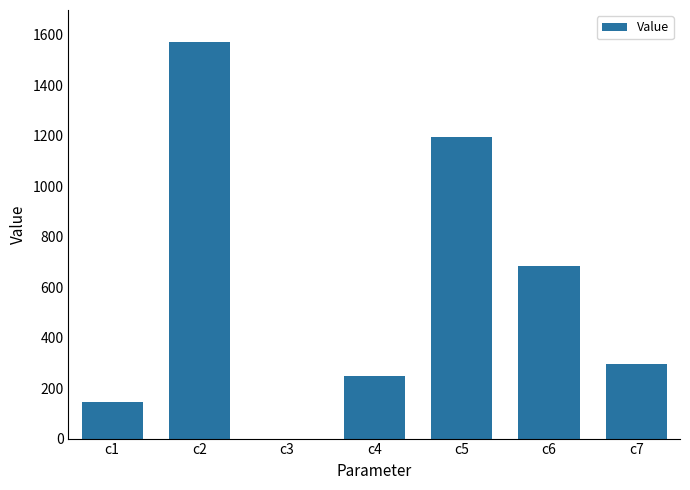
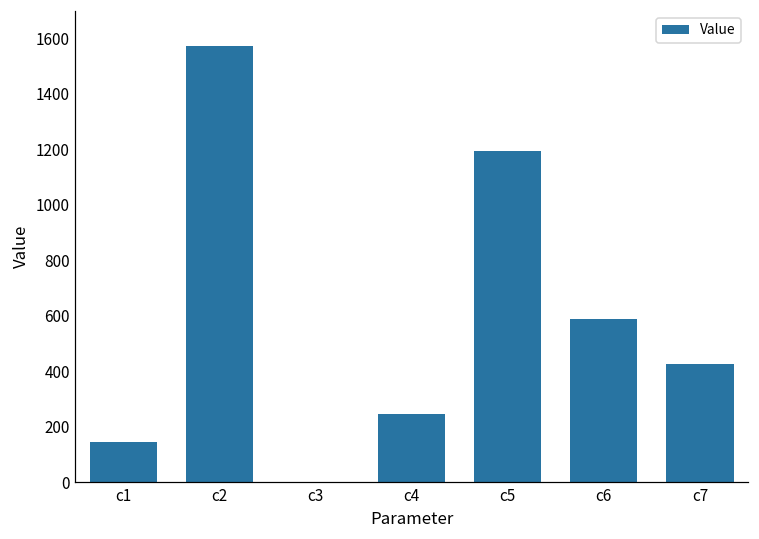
c6: 680 -> 590
c7: 300 -> 430
